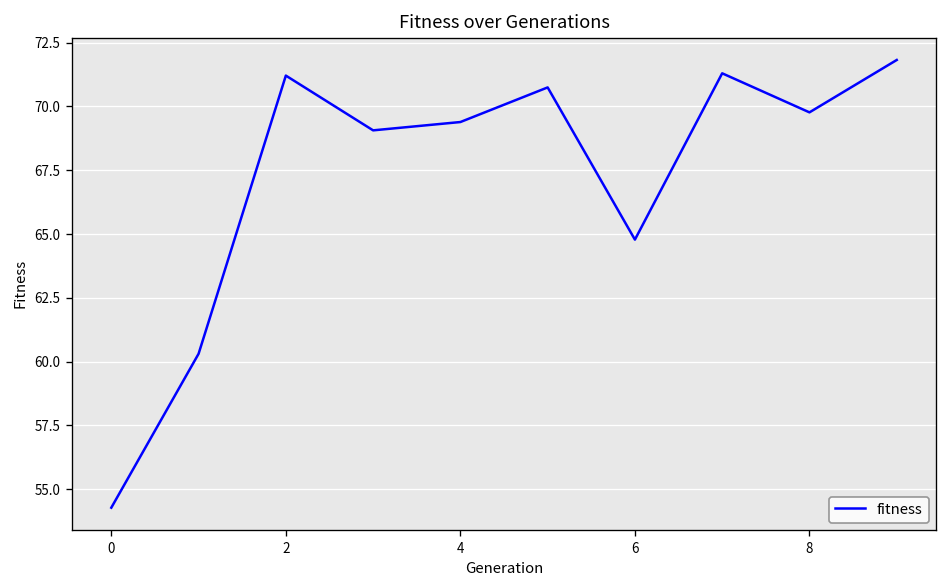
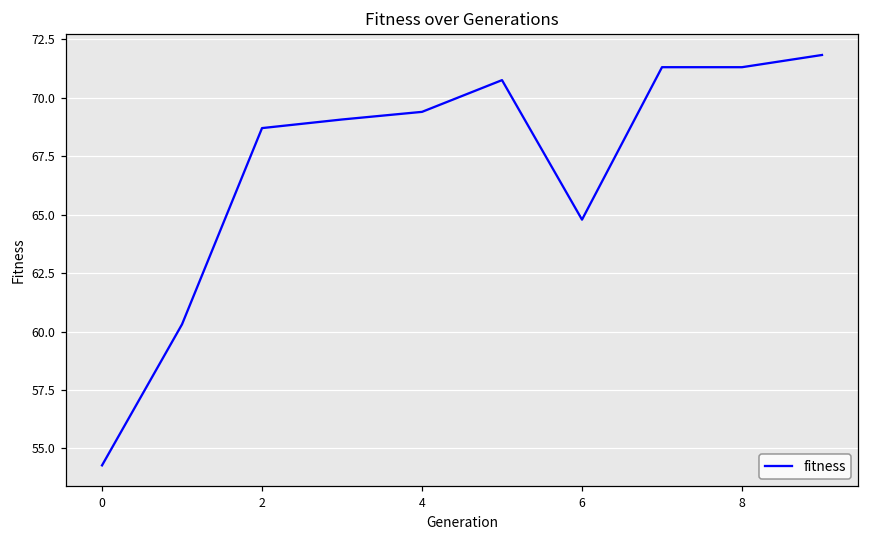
2: 71.2 -> 68.7
8: 69.8 -> 71.3
